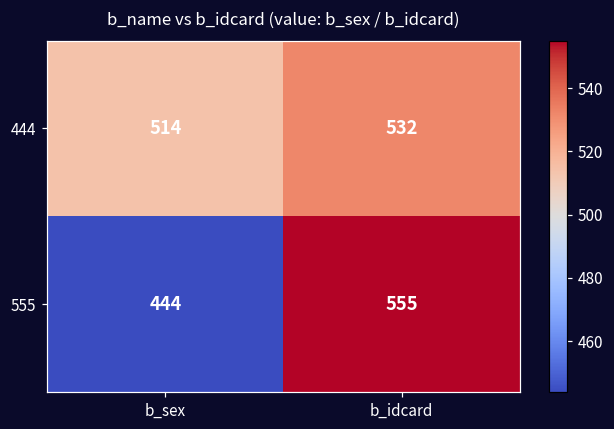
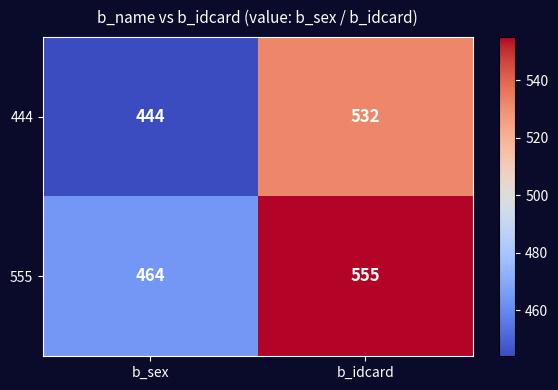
444, b_sex: 514 -> 444
555, b_sex: 444 -> 464
